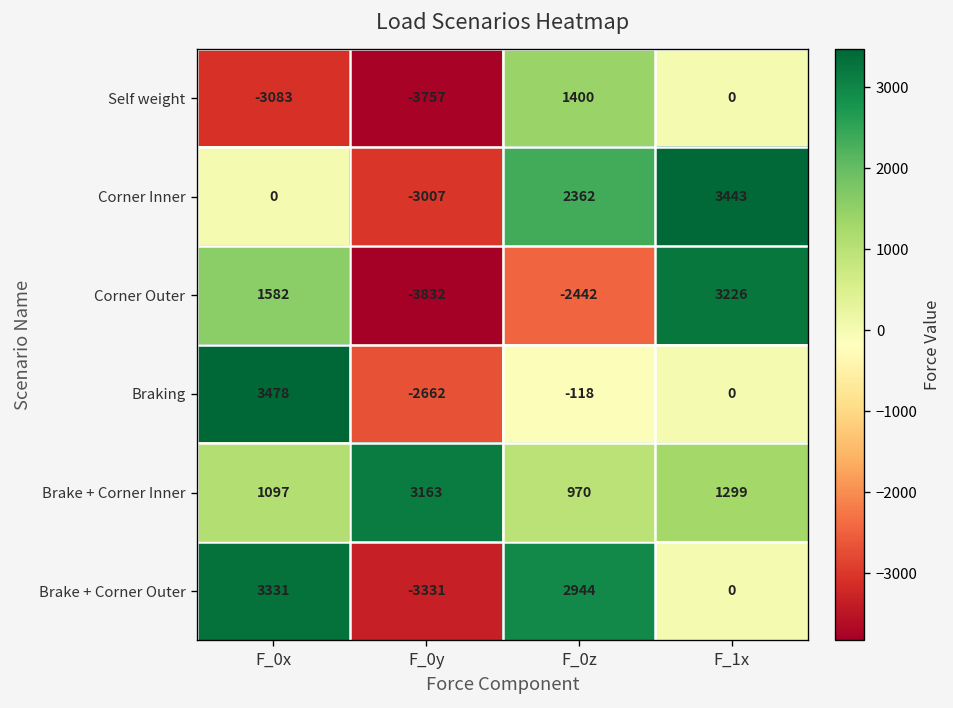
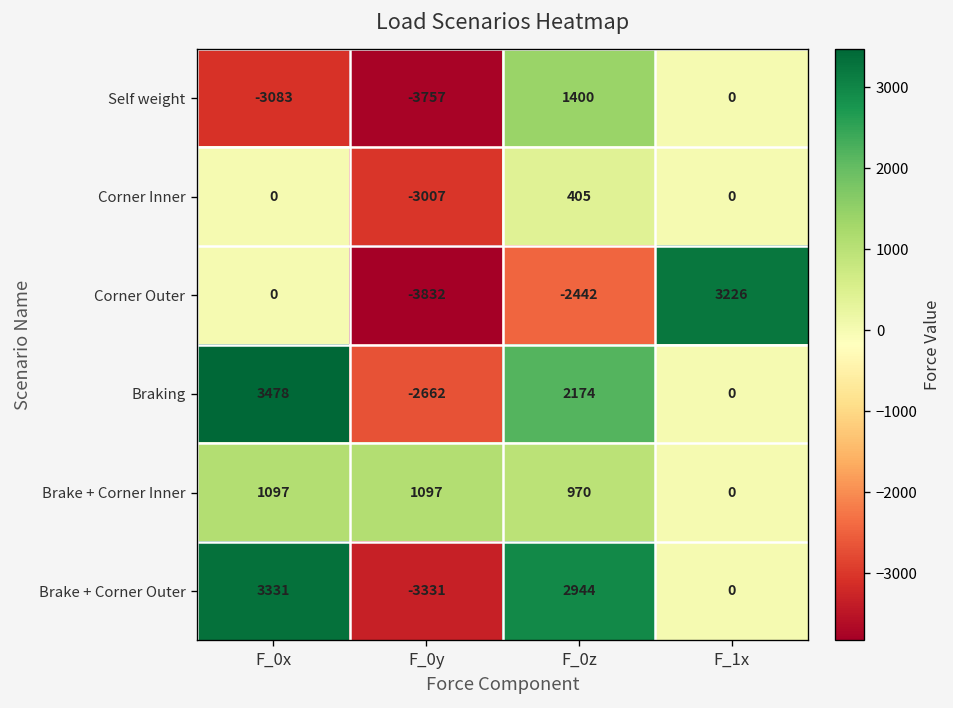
Corner Inner, F_0z: 2362 -> 405
Corner Inner, F_1x: 3443 -> 0
Corner Outer, F_0x: 1582 -> 0
Braking, F_0z: -118 -> 2174
Brake + Corner Inner, F_0y: 3163 -> 1097
Brake + Corner Inner, F_1x: 1299 -> 0
